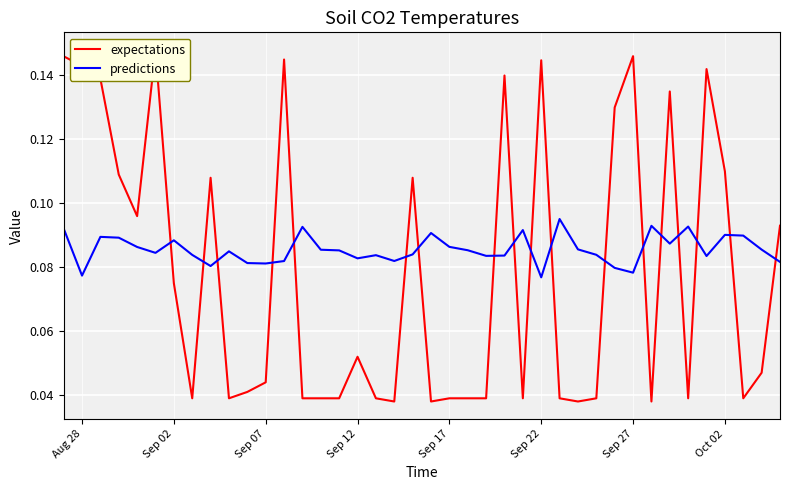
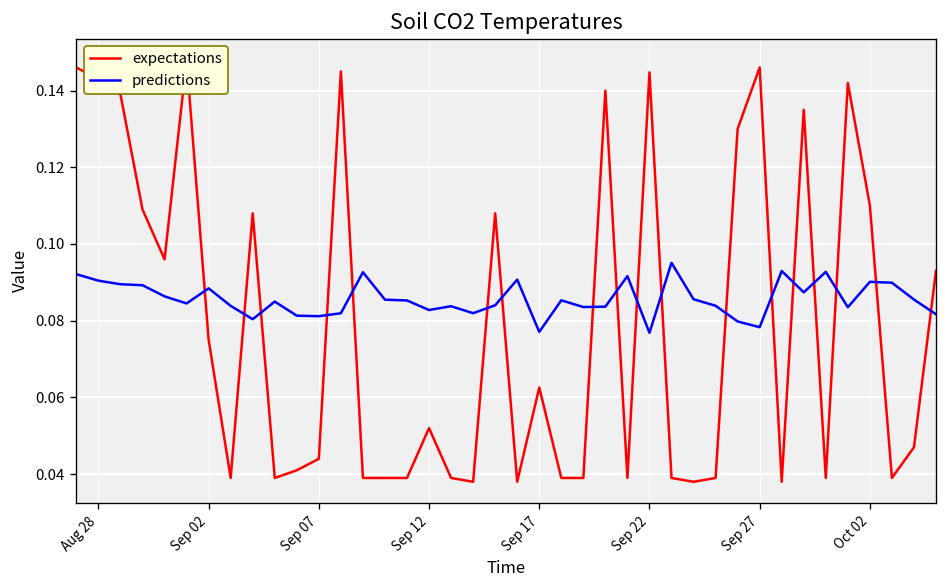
predictions, Aug 28: 0.077 -> 0.090
expectations, Sep 17: 0.039 -> 0.063
predictions, Sep 17: 0.086 -> 0.077
